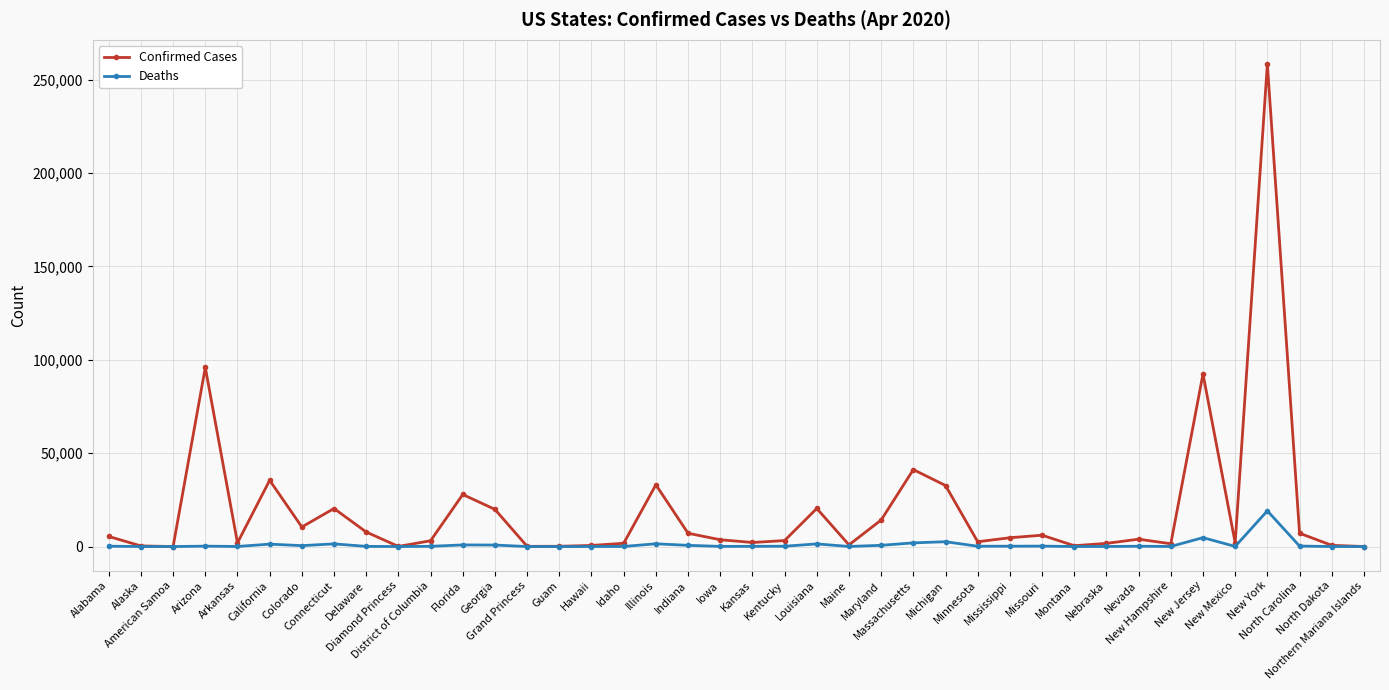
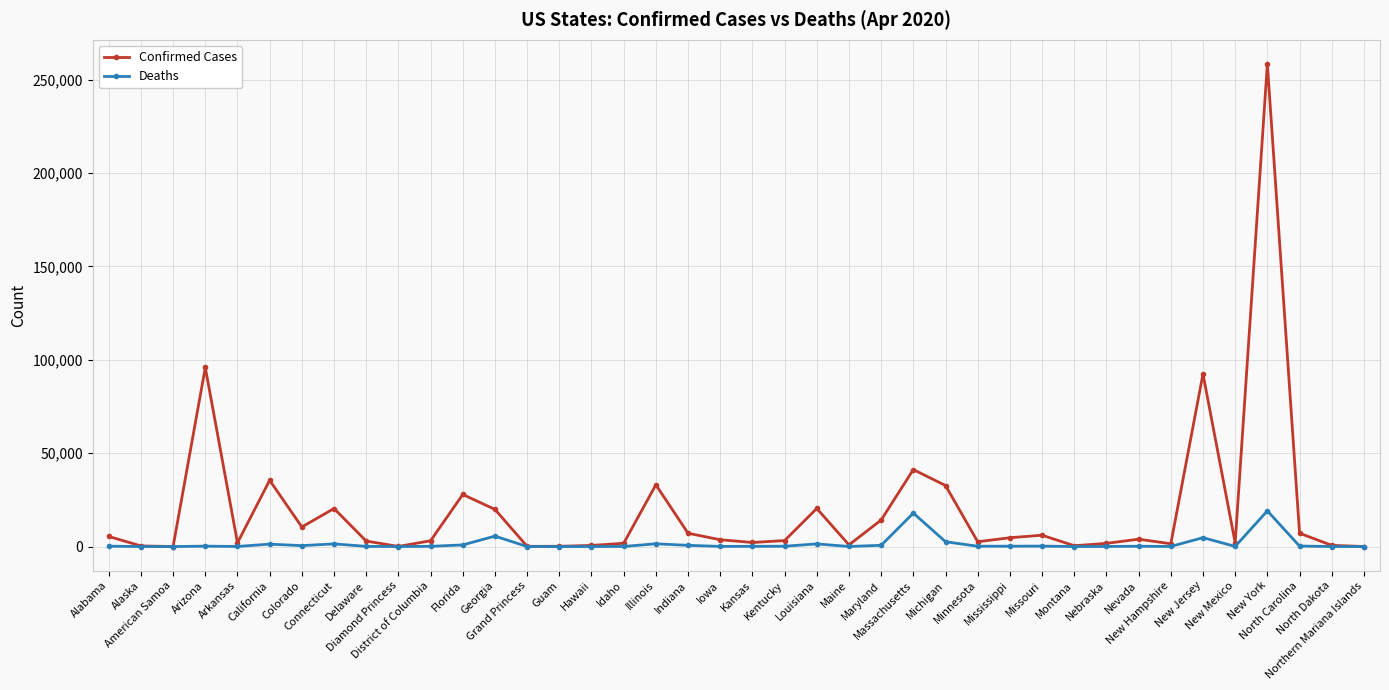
Confirmed Cases, Delaware: 8,000 -> 3,000
Deaths, Georgia: 1,000 -> 6,000
Deaths, Massachusetts: 2,000 -> 18,000
